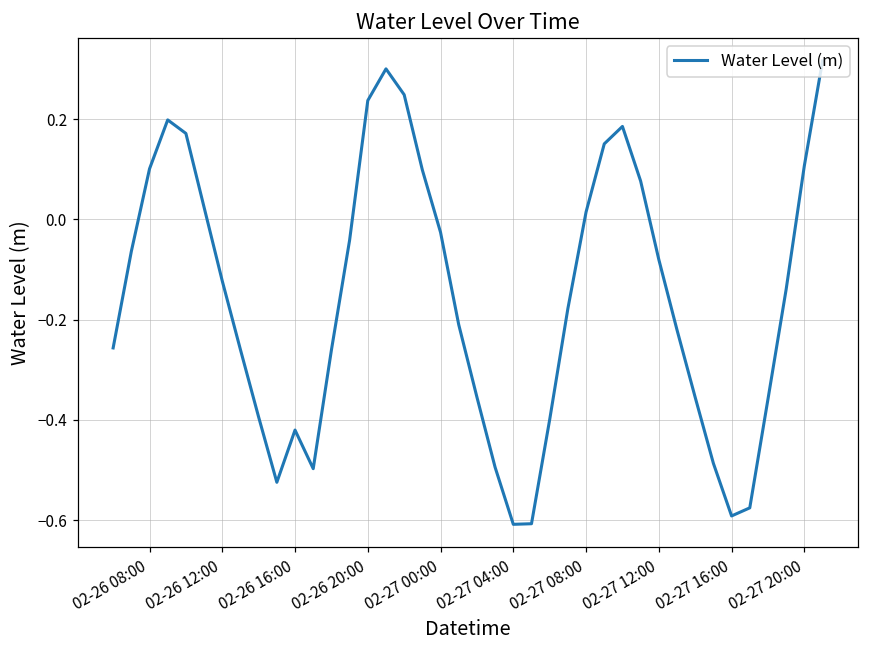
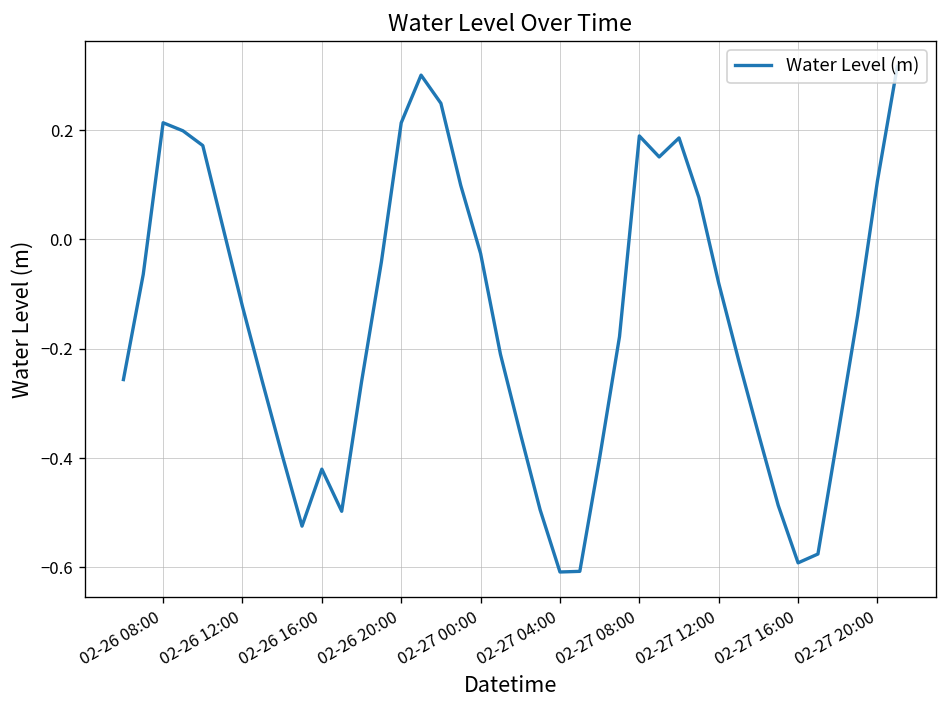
02-26 08:00: 0.10 -> 0.21
02-26 20:00: 0.24 -> 0.21
02-27 08:00: 0.01 -> 0.19
